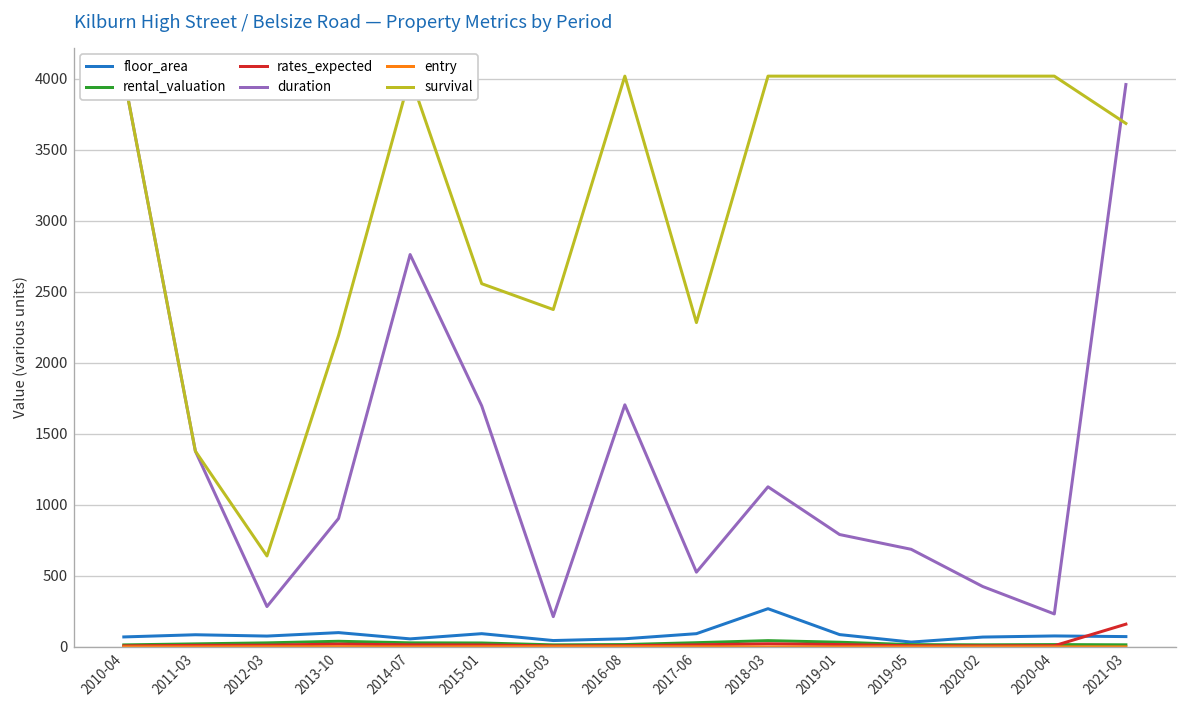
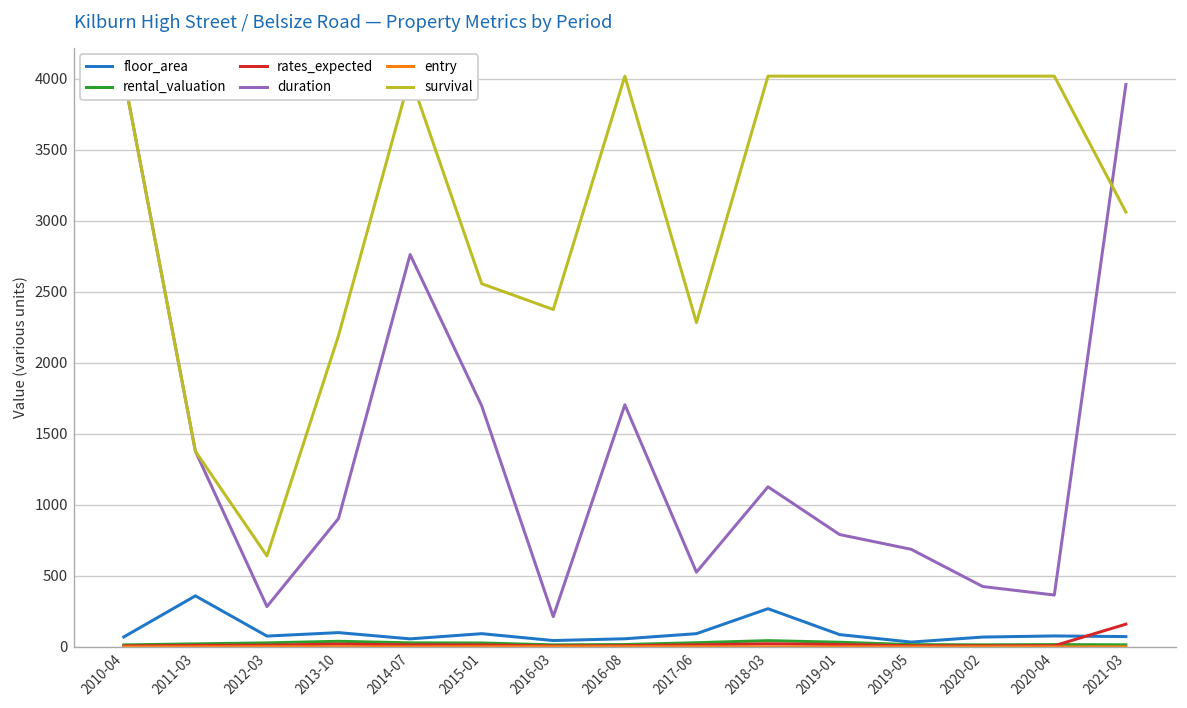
floor_area, 2011-03: 90 -> 360
duration, 2020-04: 230 -> 370
survival, 2021-03: 3690 -> 3060
